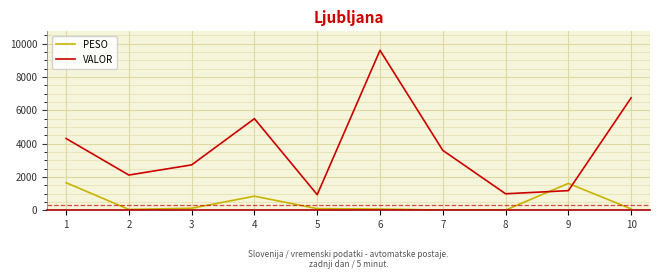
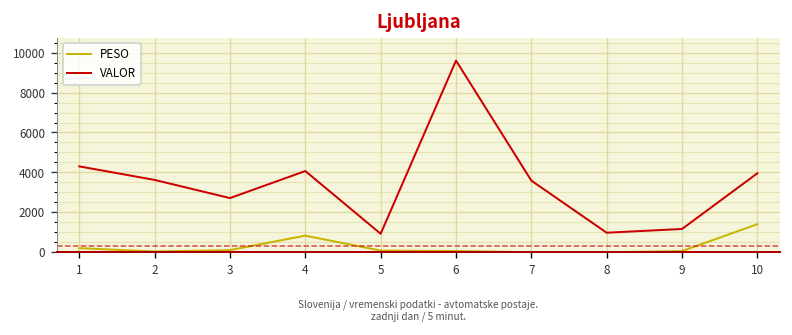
PESO, 1: 1700 -> 200
VALOR, 2: 2100 -> 3600
VALOR, 4: 5500 -> 4100
PESO, 9: 1600 -> 100
PESO, 10: 100 -> 1400
VALOR, 10: 6700 -> 4000
